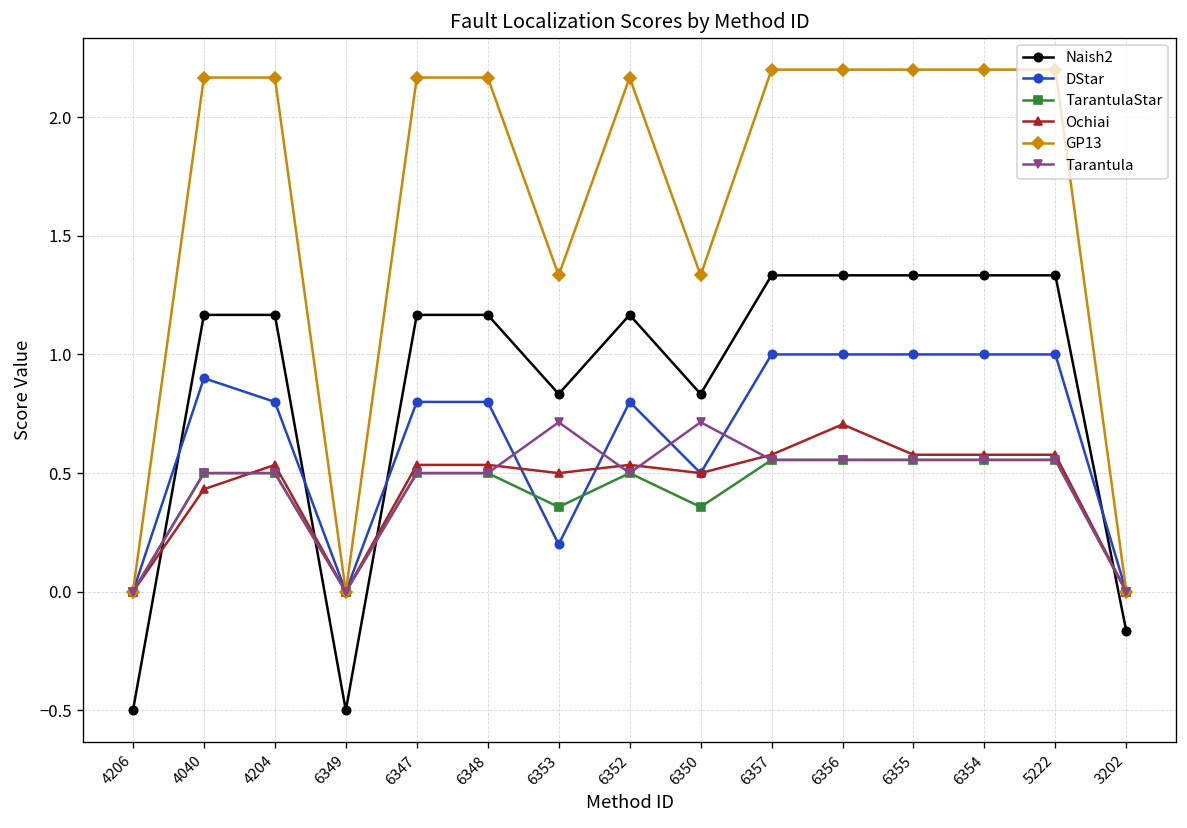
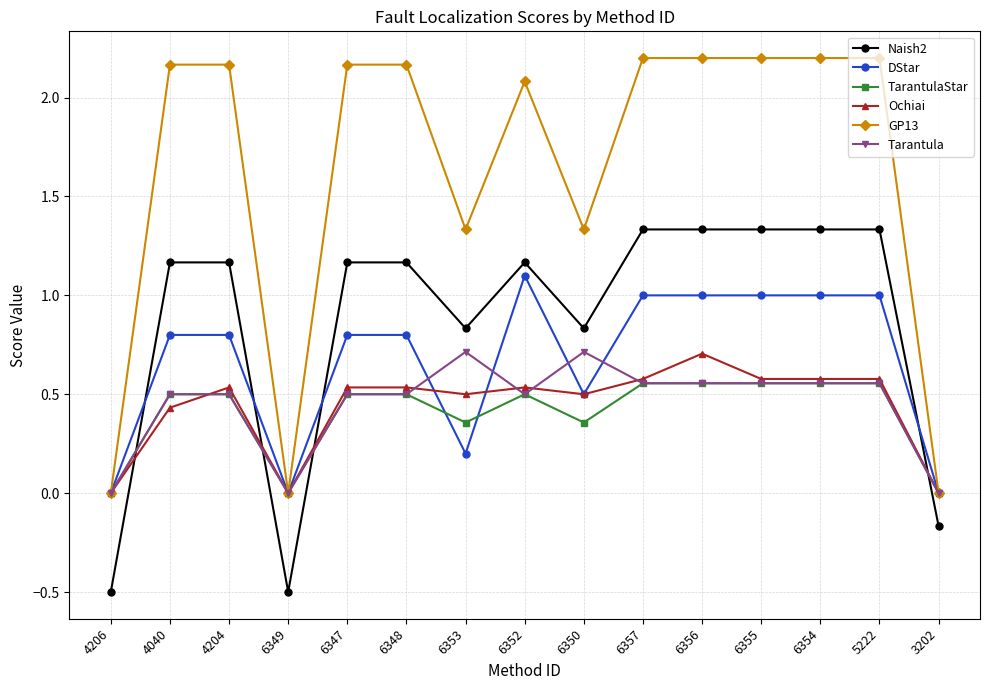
DStar, 4040: 0.9 -> 0.8
DStar, 6352: 0.8 -> 1.1
GP13, 6352: 2.17 -> 2.08
